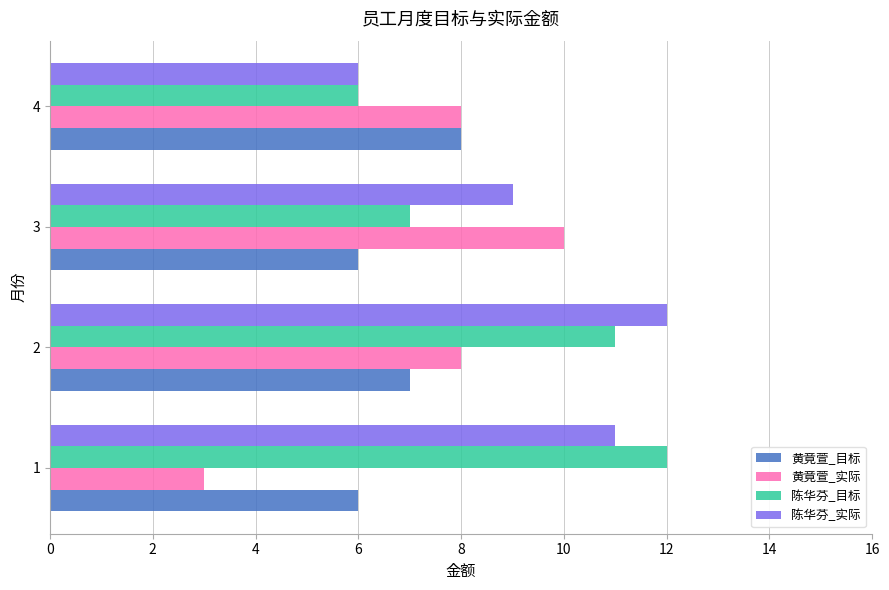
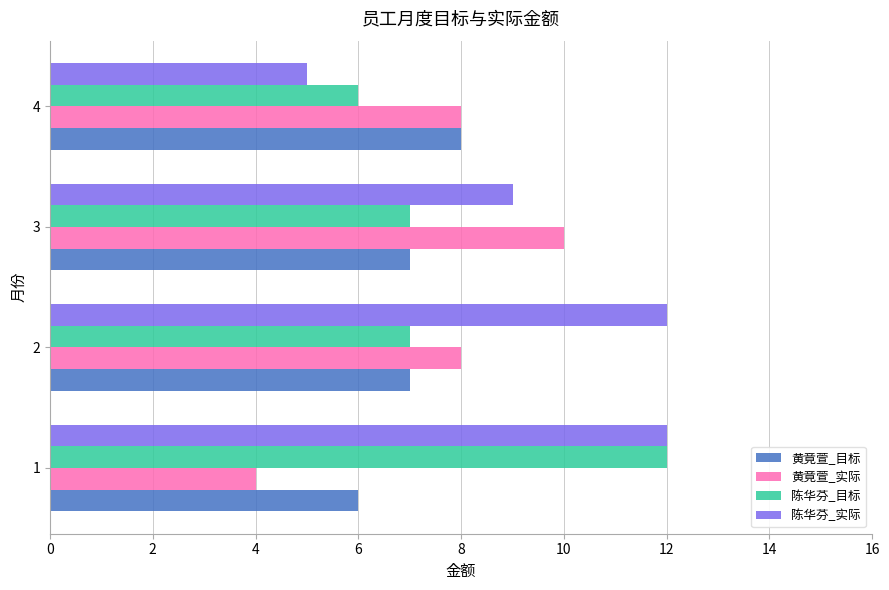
陈华芬_实际, 4: 6 -> 5
黄竟萱_目标, 3: 6 -> 7
陈华芬_目标, 2: 11 -> 7
陈华芬_实际, 1: 11 -> 12
黄竟萱_实际, 1: 3 -> 4
